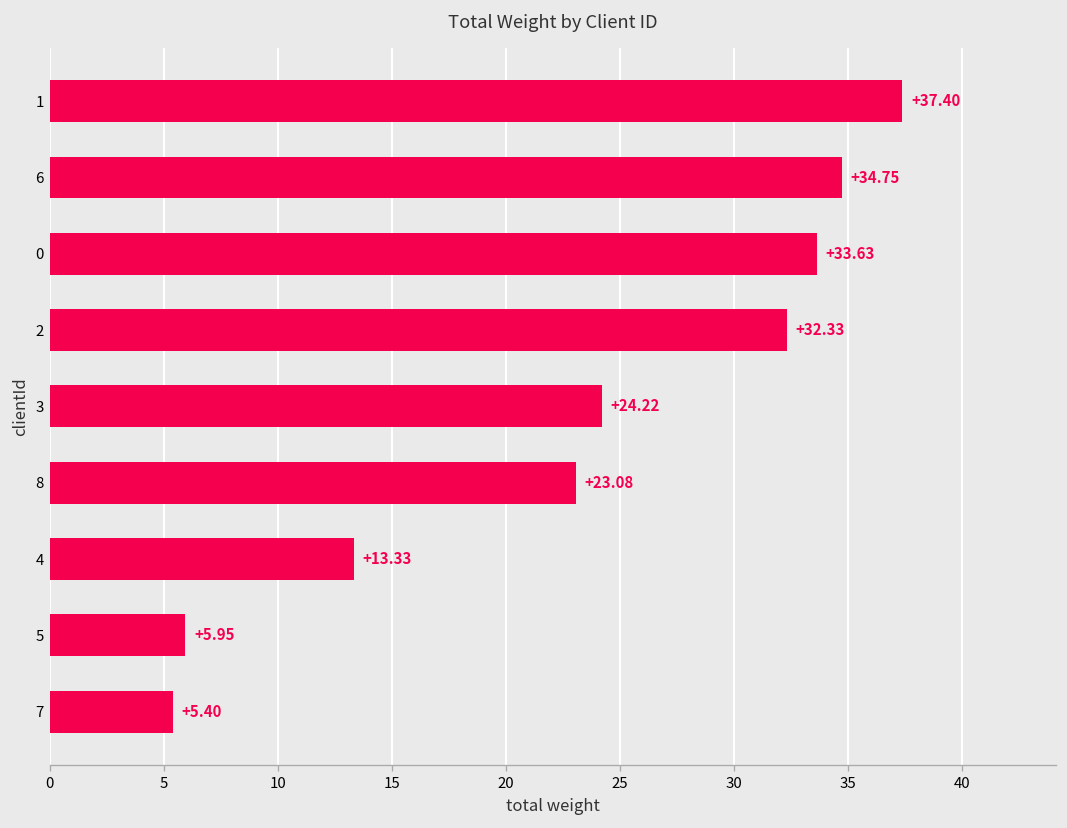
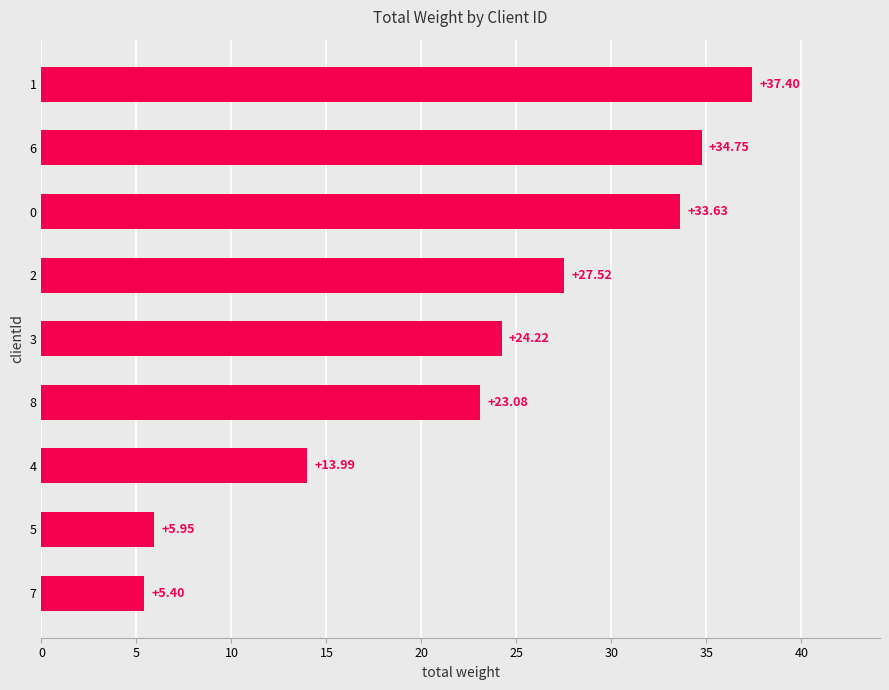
2: +32.33 -> +27.52
4: +13.33 -> +13.99
